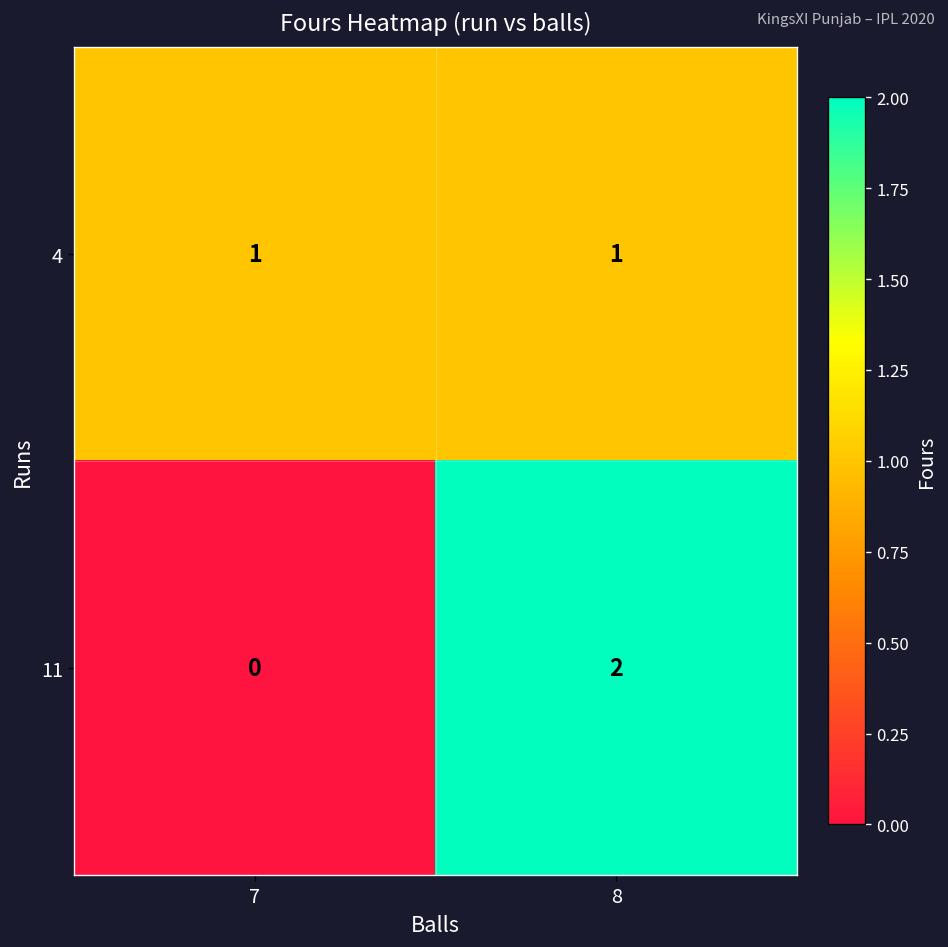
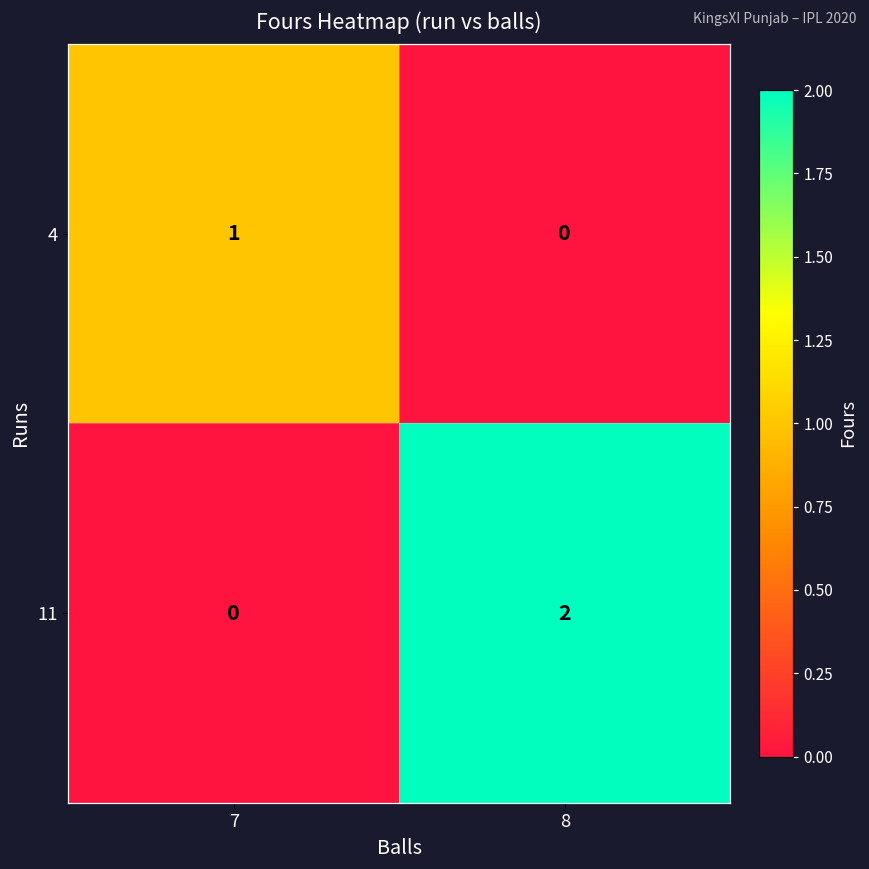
4, 8: 1 -> 0
